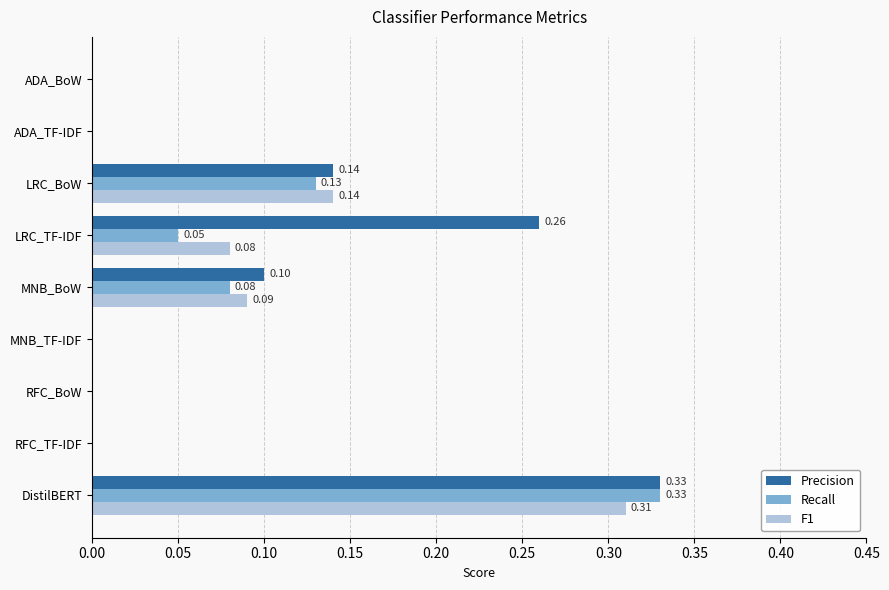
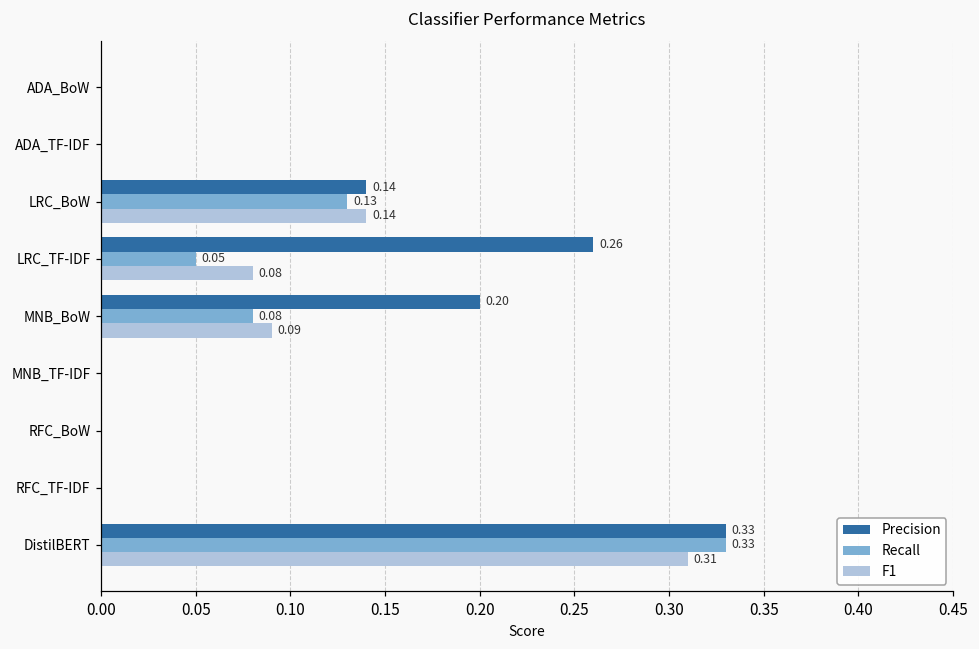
Precision, MNB_BoW: 0.10 -> 0.20
